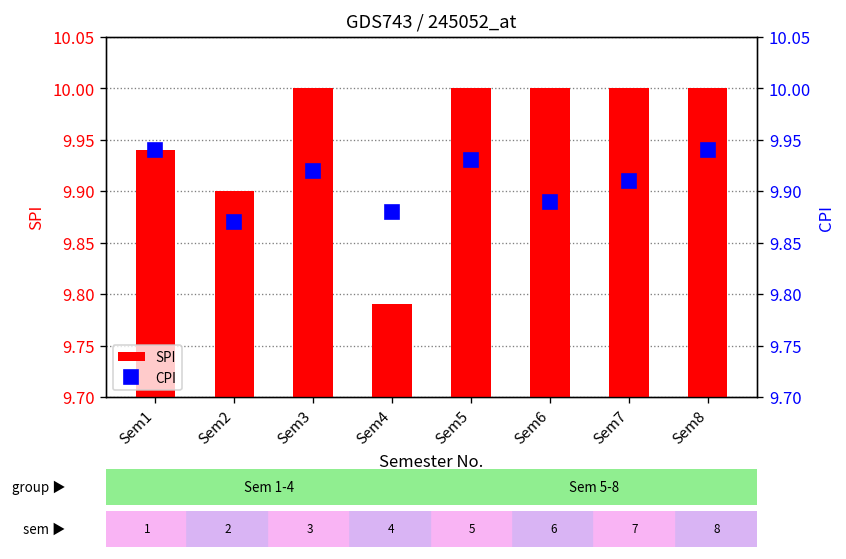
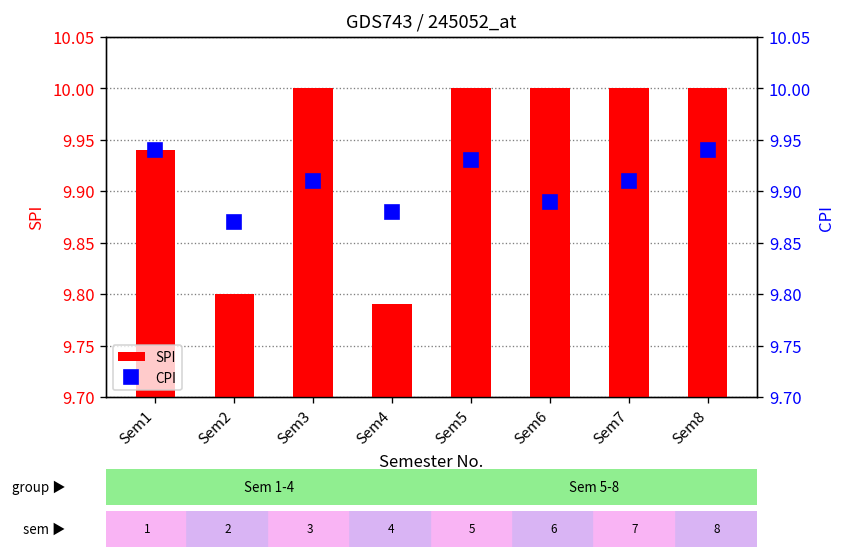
SPI, Sem2: 9.9 -> 9.8
CPI, Sem3: 9.92 -> 9.91
